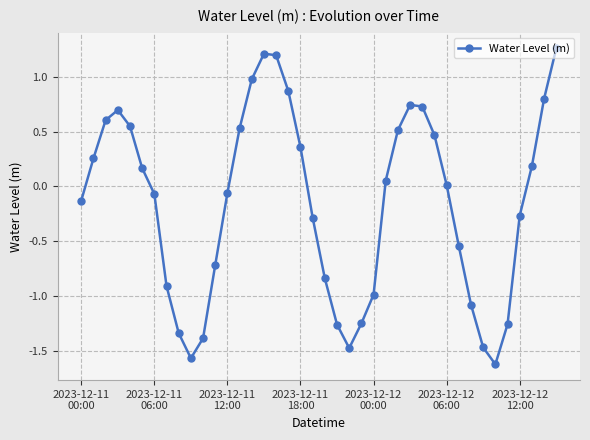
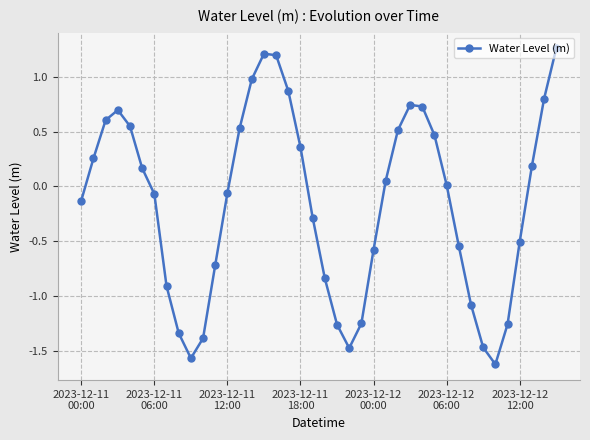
2023-12-12 00:00: -0.99 -> -0.58
2023-12-12 12:00: -0.27 -> -0.50
